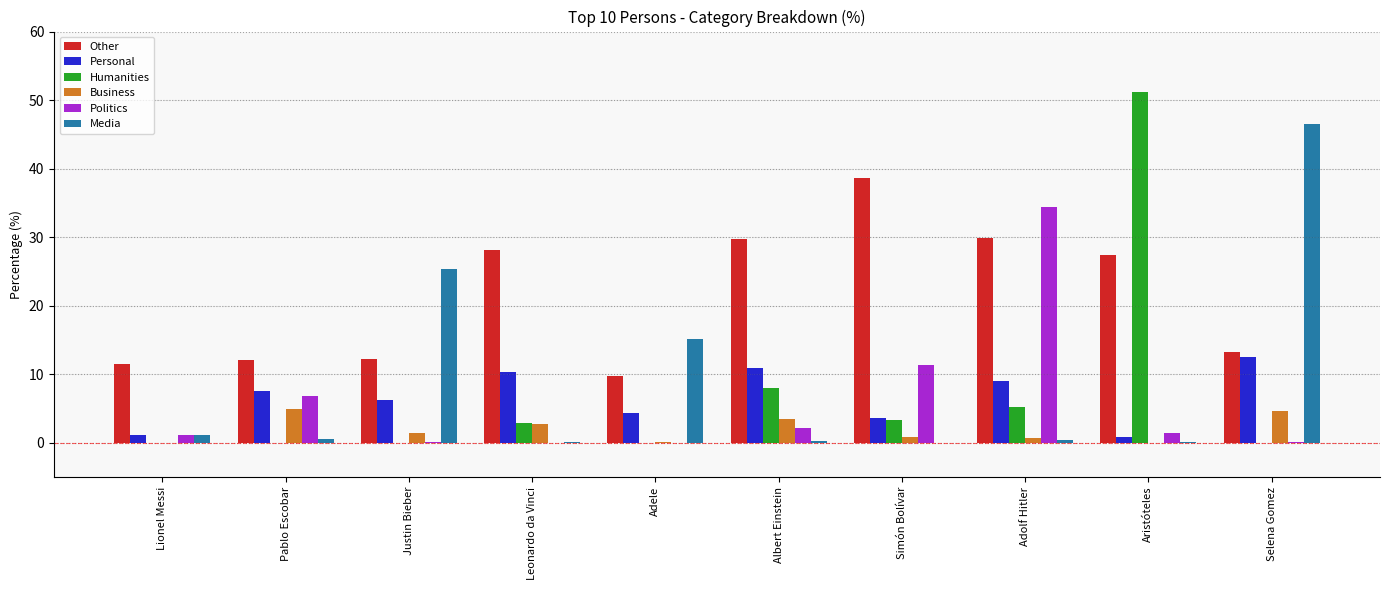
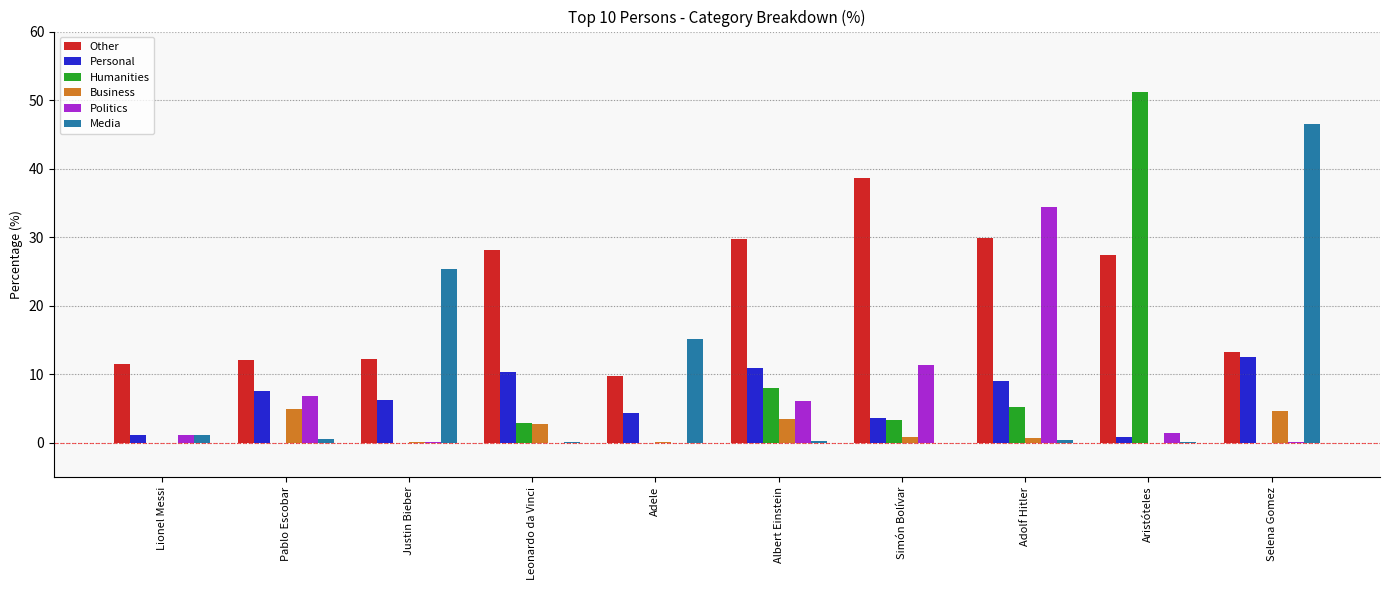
Business, Justin Bieber: 1 -> 0
Politics, Albert Einstein: 2 -> 6
